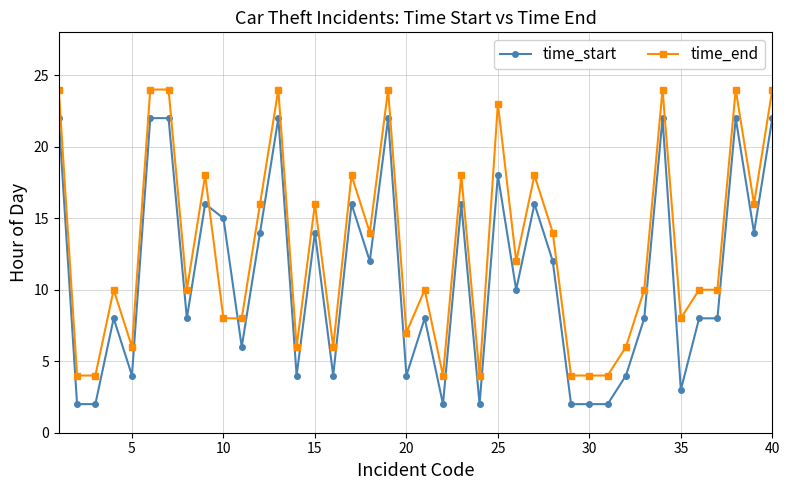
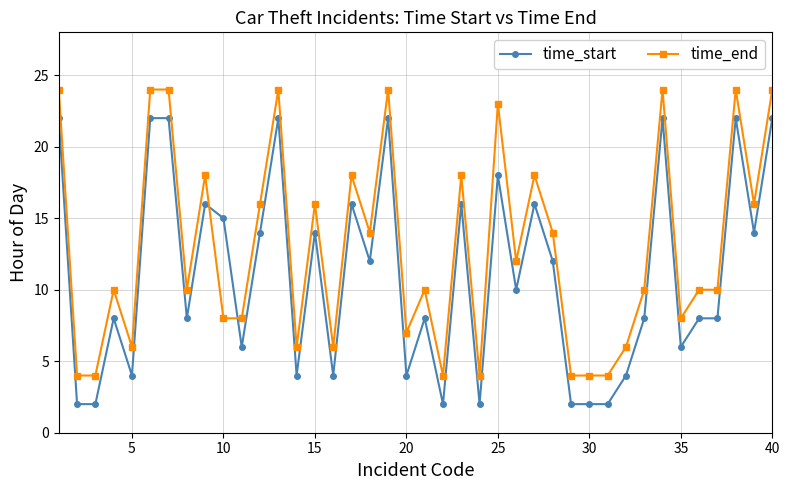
time_start, 35: 3 -> 6
